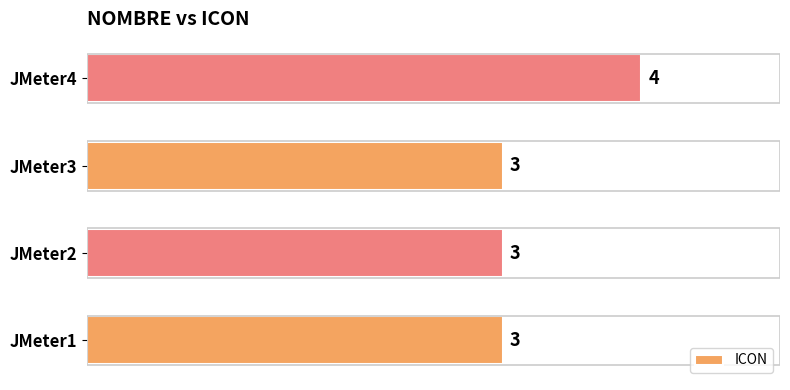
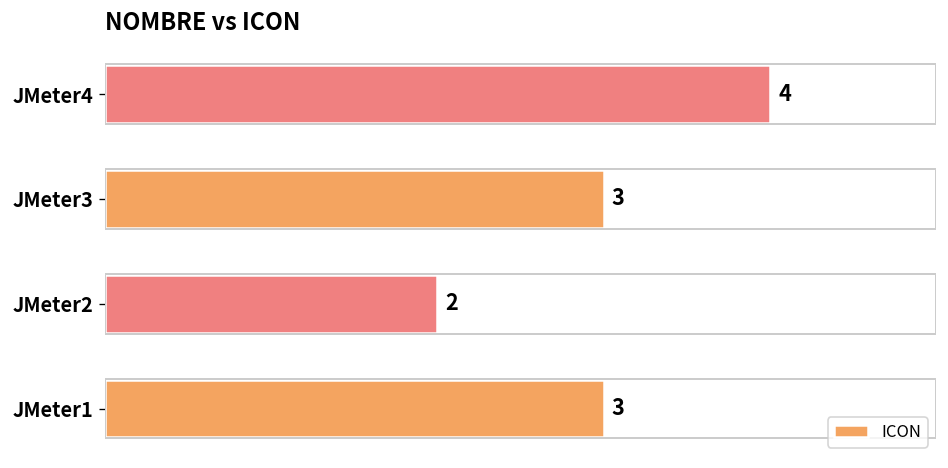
JMeter2: 3 -> 2
